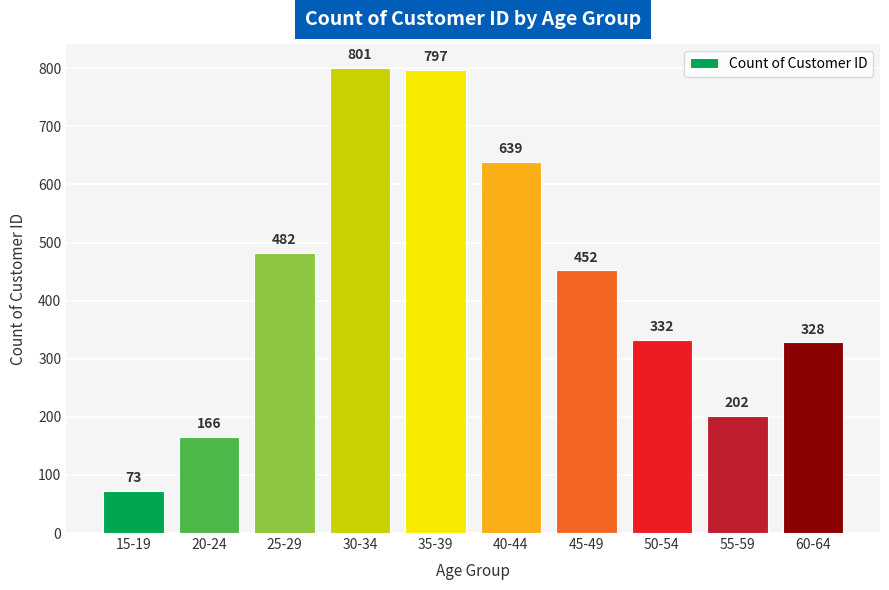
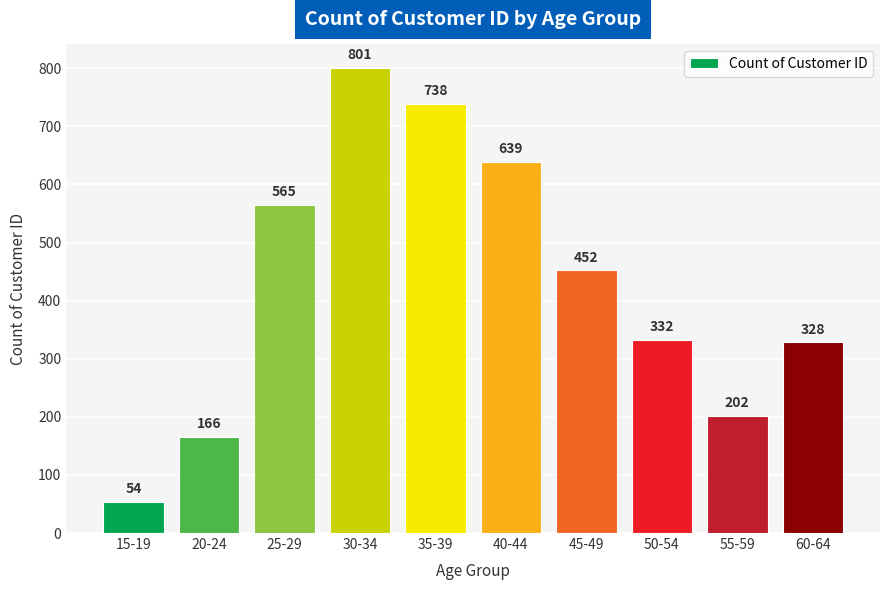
15-19: 73 -> 54
25-29: 482 -> 565
35-39: 797 -> 738
